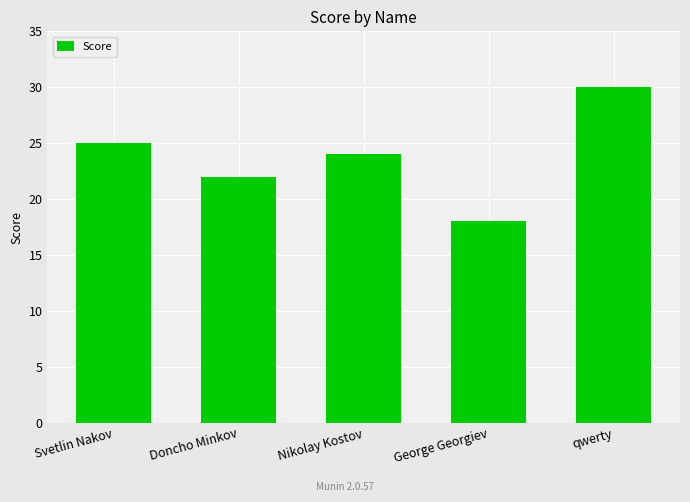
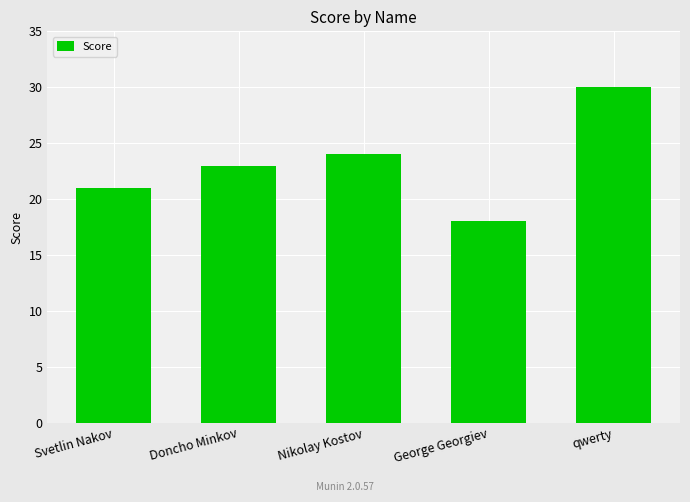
Svetlin Nakov: 25 -> 21
Doncho Minkov: 22 -> 23
